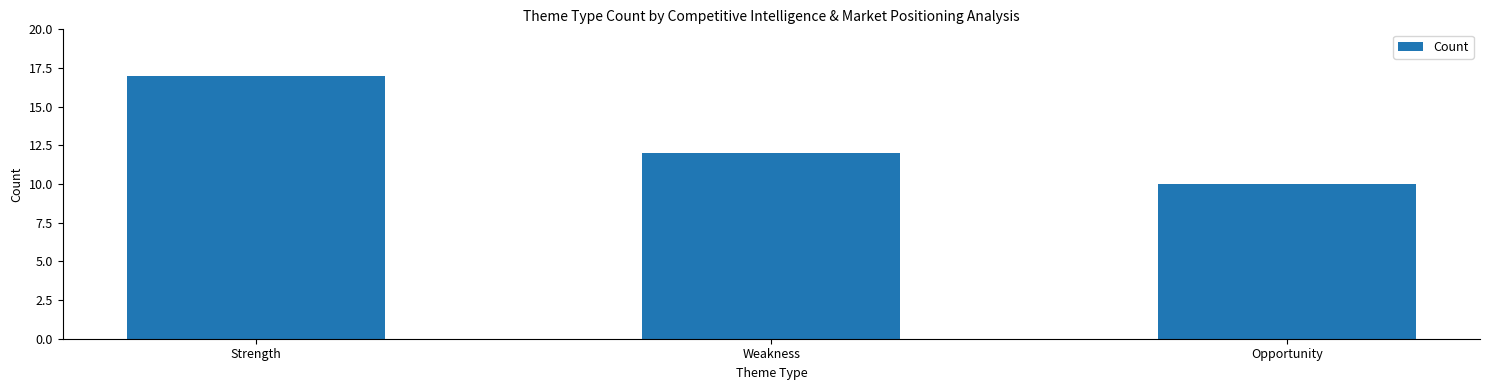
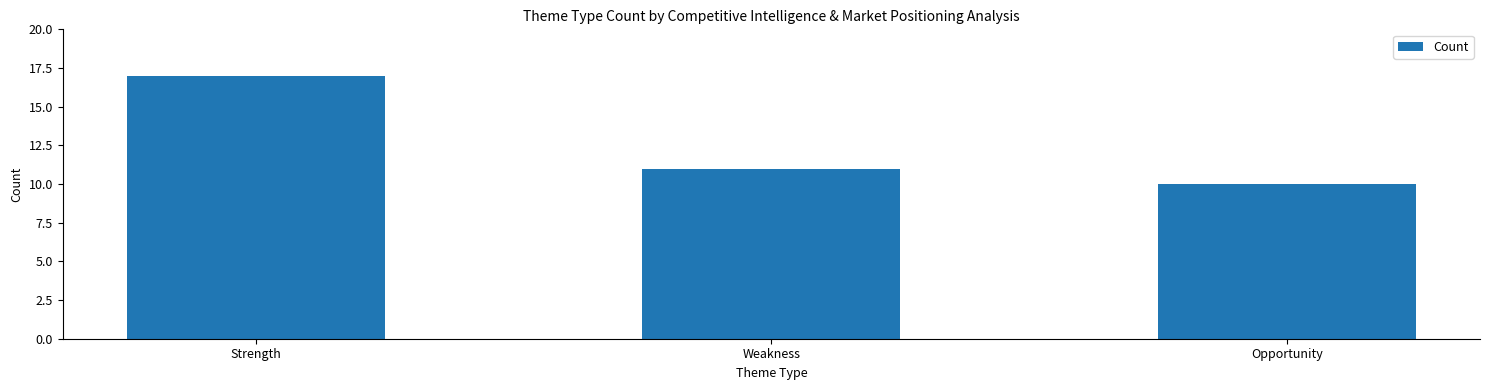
Weakness: 12 -> 11
